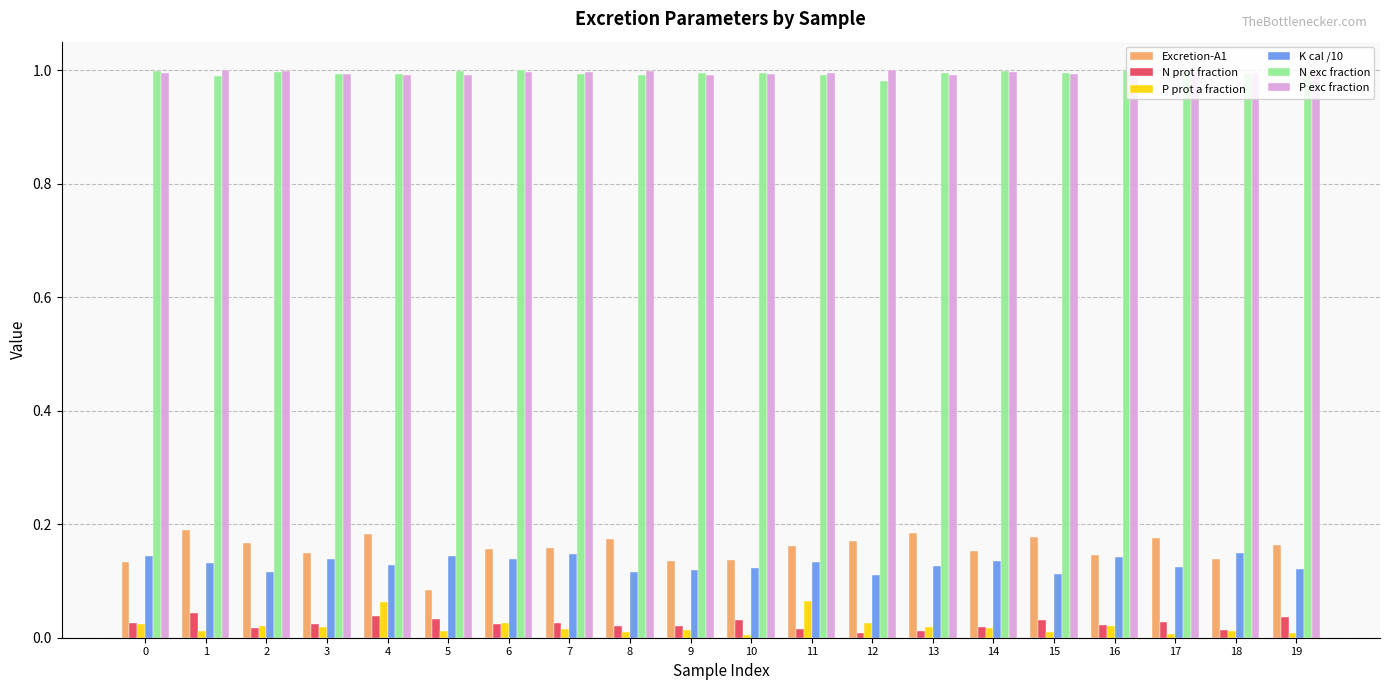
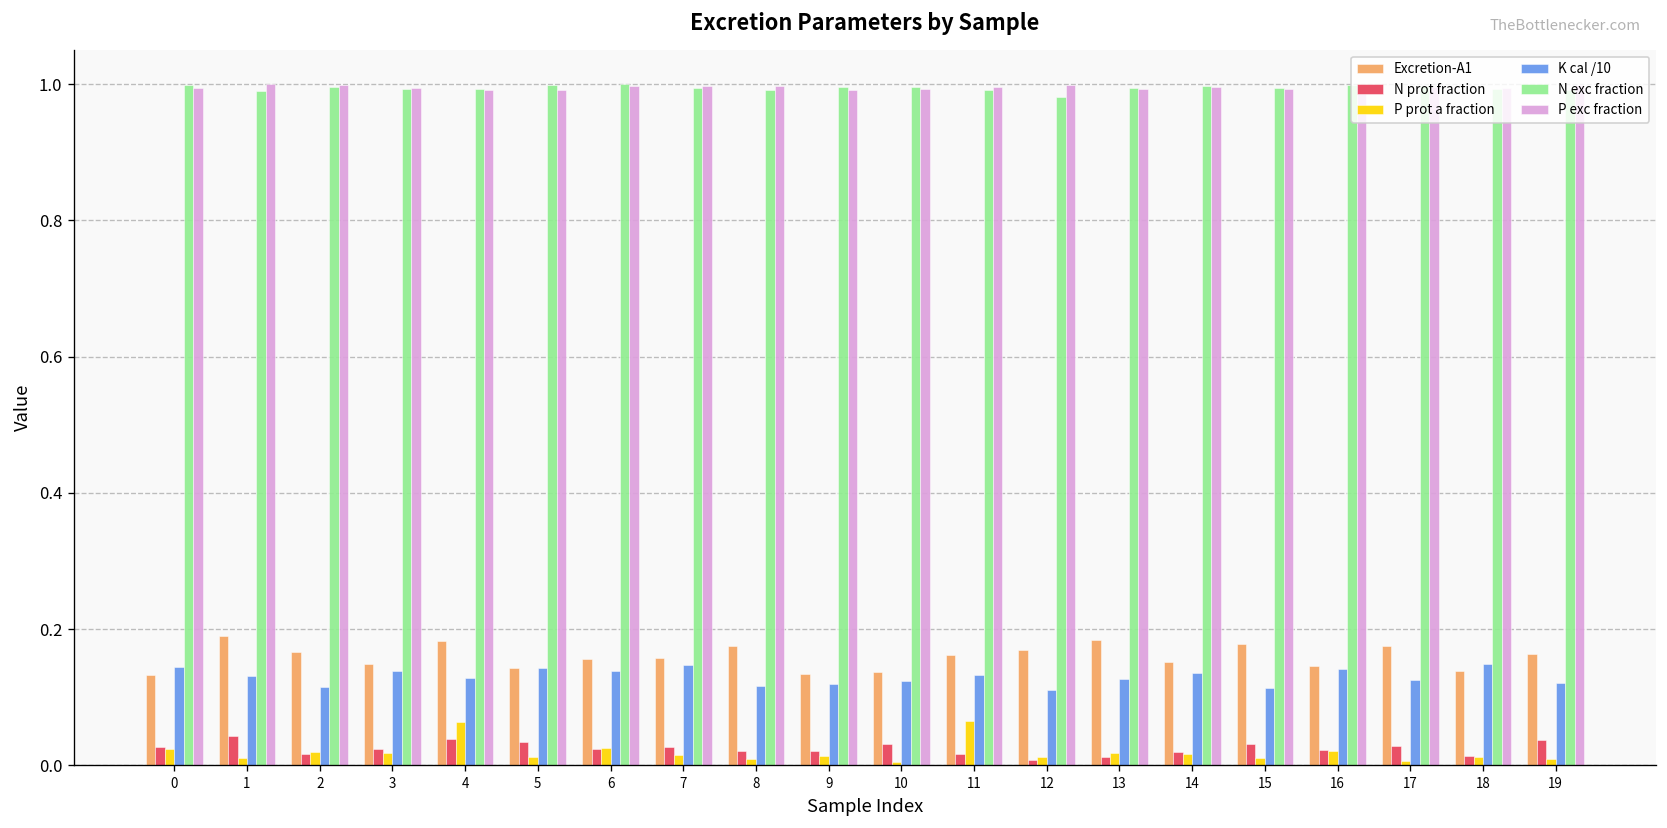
Excretion-A1, 5: 0.08 -> 0.14
P prot a fraction, 12: 0.03 -> 0.01
